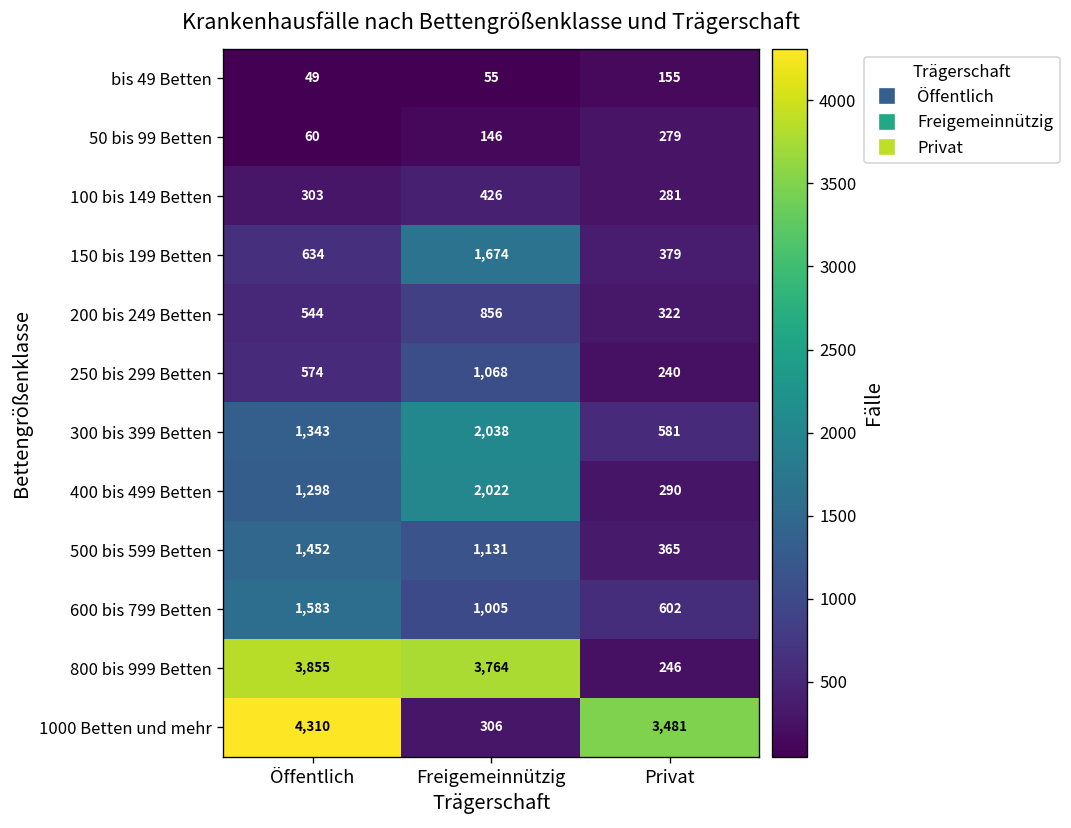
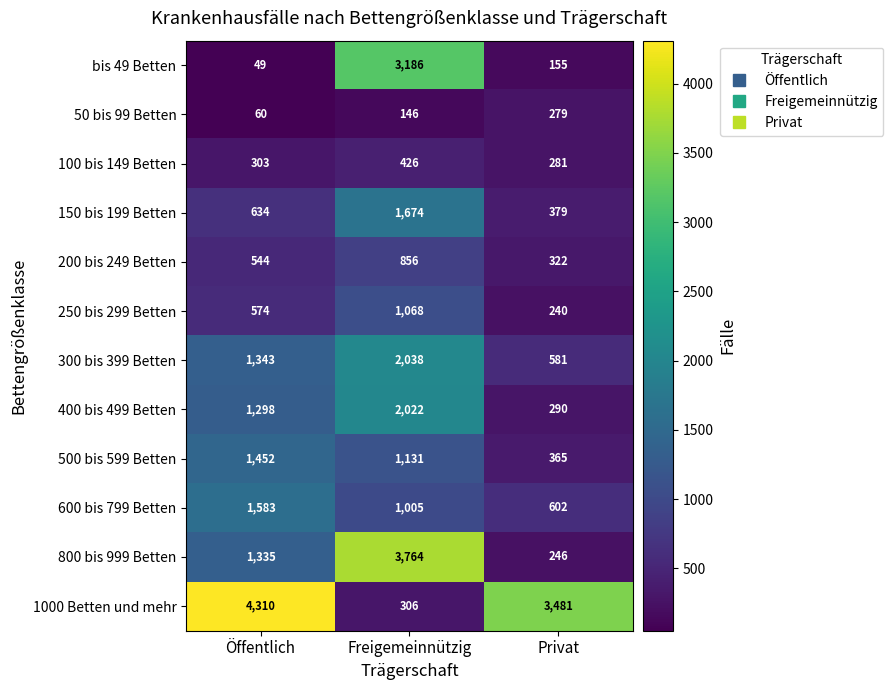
bis 49 Betten, Freigemeinnützig: 55 -> 3,186
800 bis 999 Betten, Öffentlich: 3,855 -> 1,335
